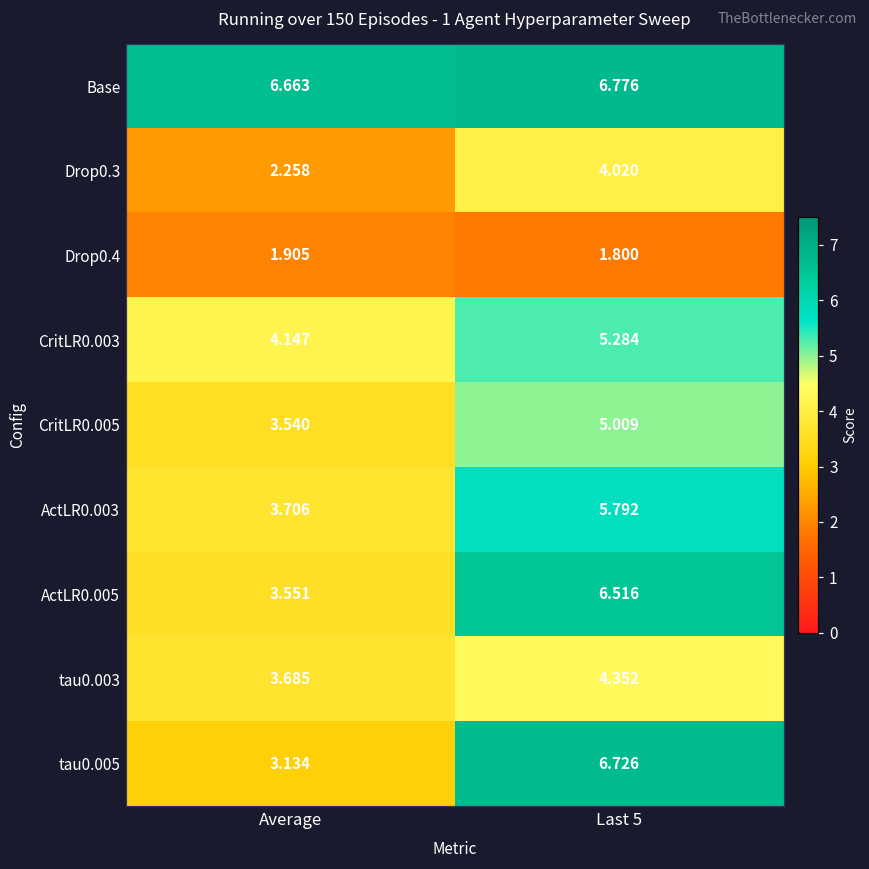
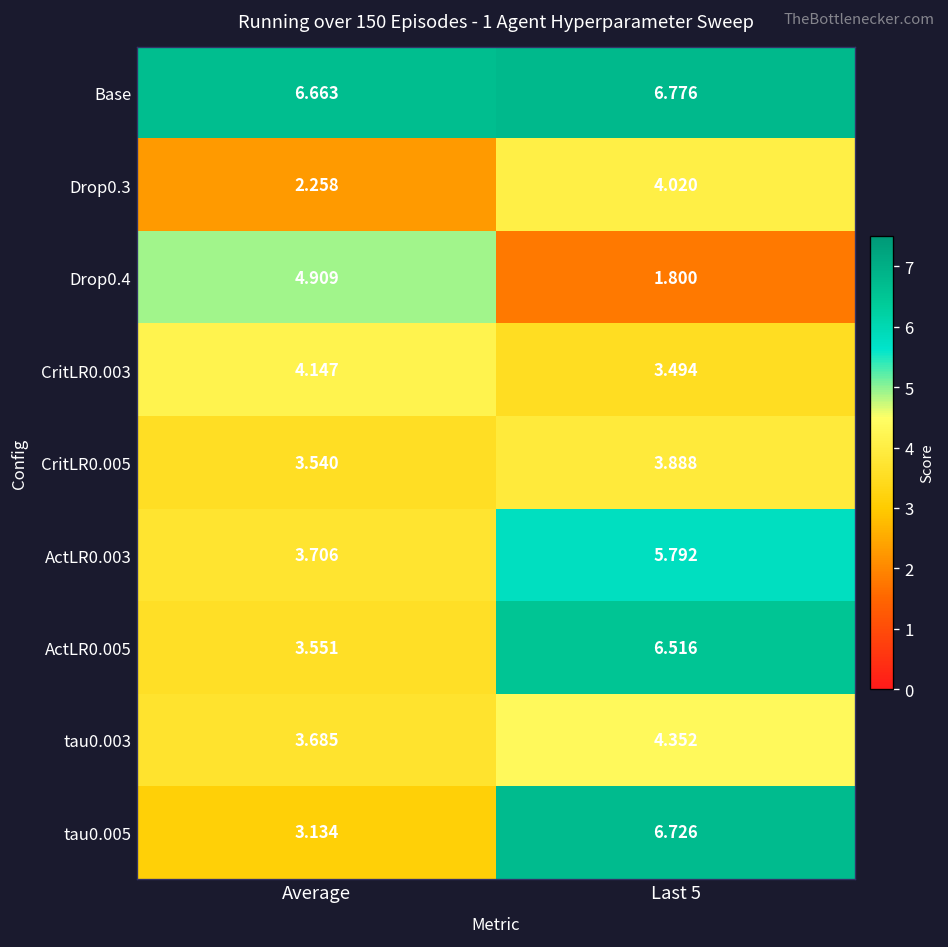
Drop0.4, Average: 1.905 -> 4.909
CritLR0.003, Last 5: 5.284 -> 3.494
CritLR0.005, Last 5: 5.009 -> 3.888
